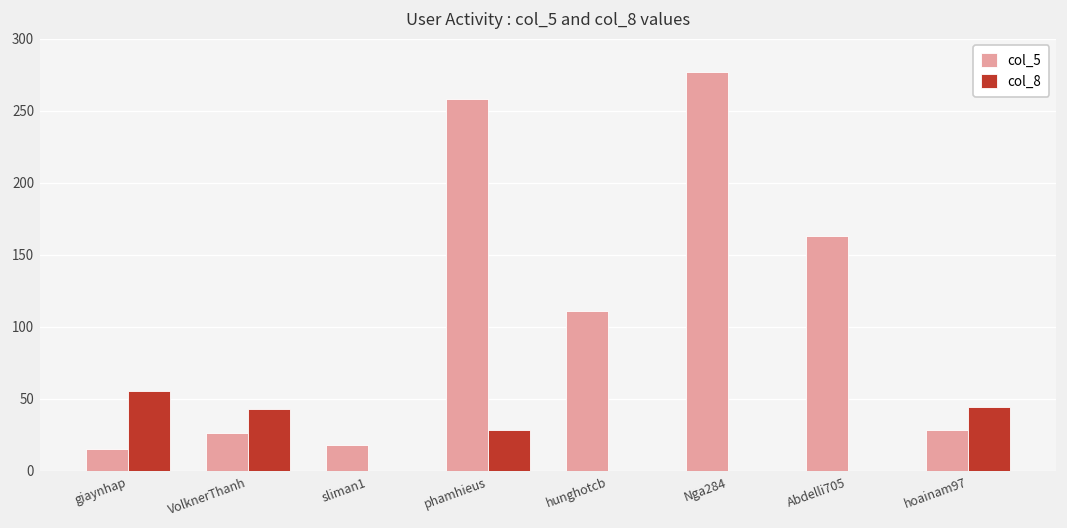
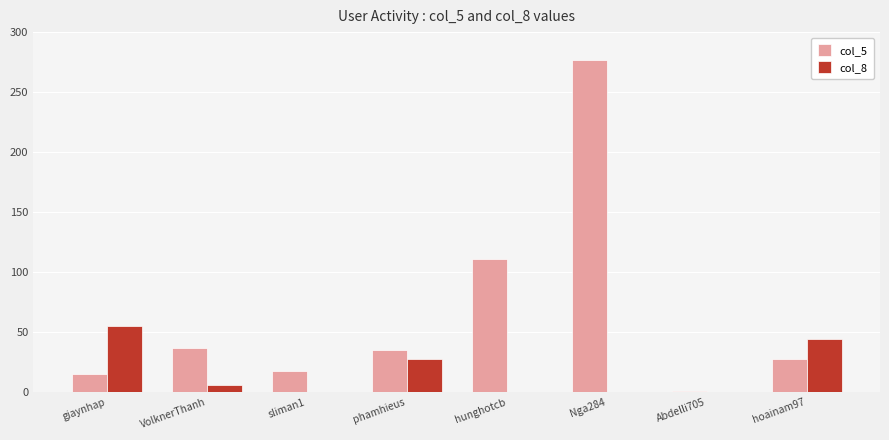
col_5, VolknerThanh: 26 -> 37
col_8, VolknerThanh: 43 -> 6
col_5, phamhieus: 258 -> 35
col_5, Abdelli705: 163 -> 1
